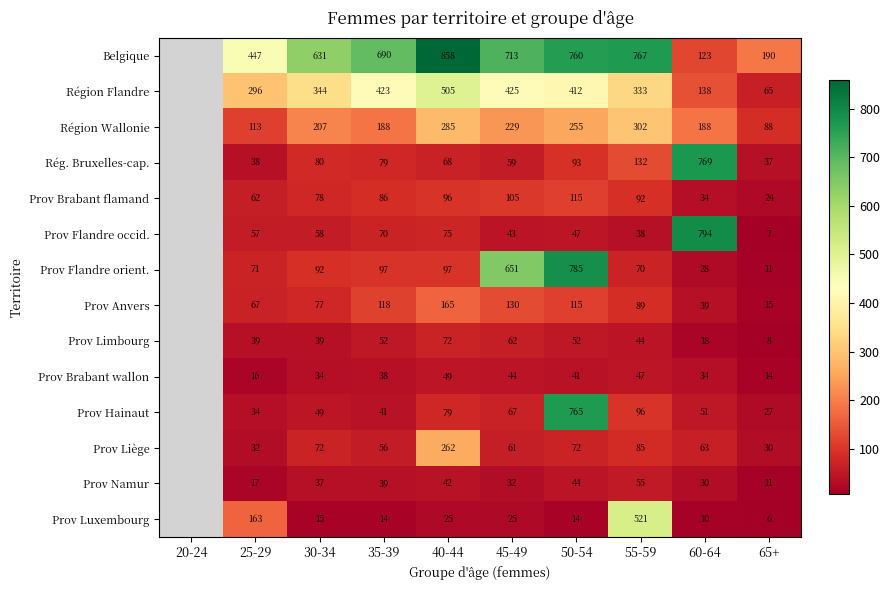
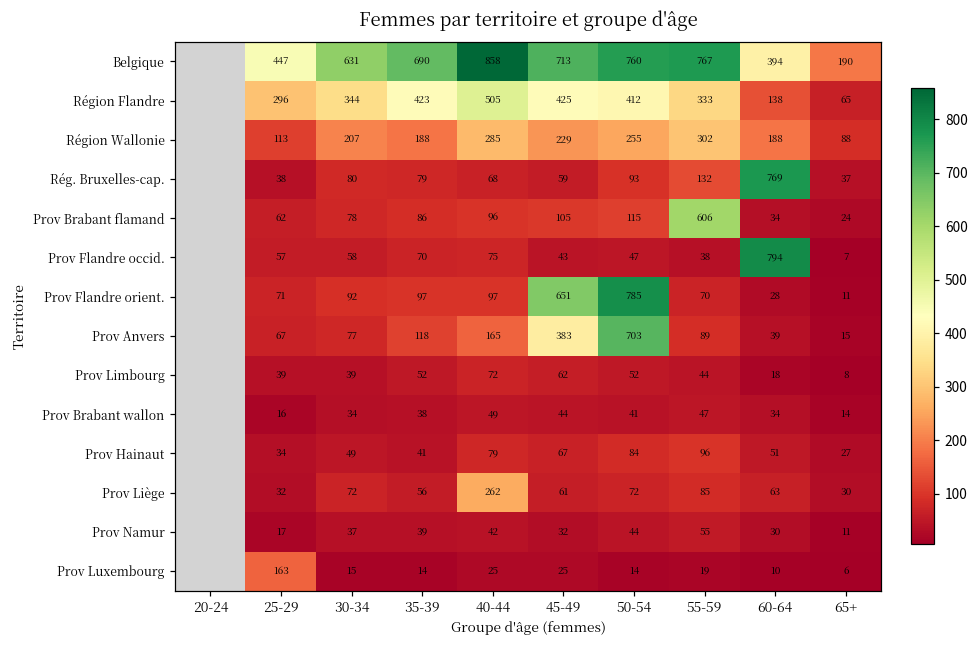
Belgique, 60-64: 123 -> 394
Prov Brabant flamand, 55-59: 92 -> 606
Prov Anvers, 45-49: 130 -> 383
Prov Anvers, 50-54: 115 -> 703
Prov Hainaut, 50-54: 765 -> 84
Prov Luxembourg, 55-59: 521 -> 19
